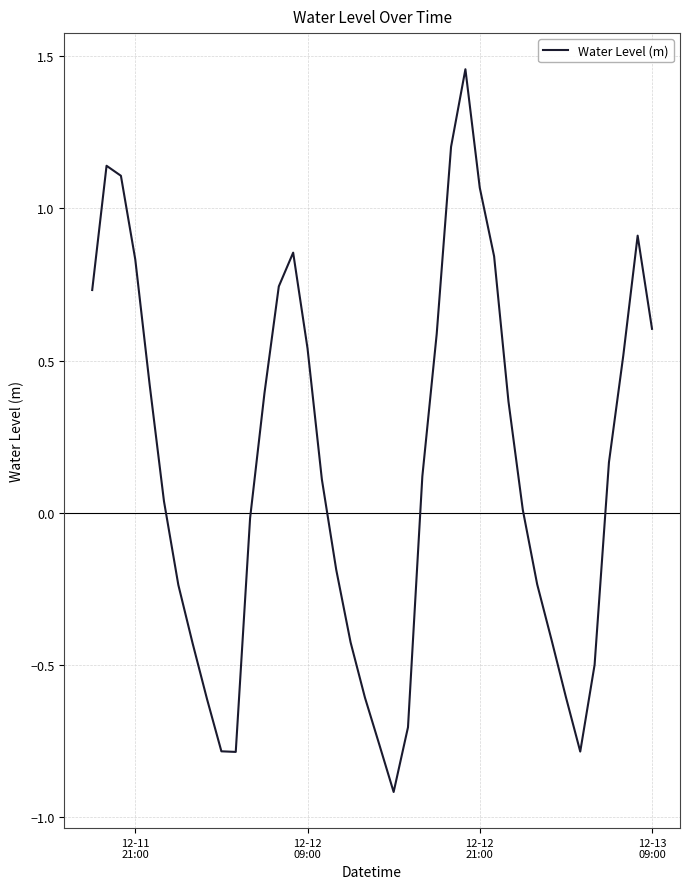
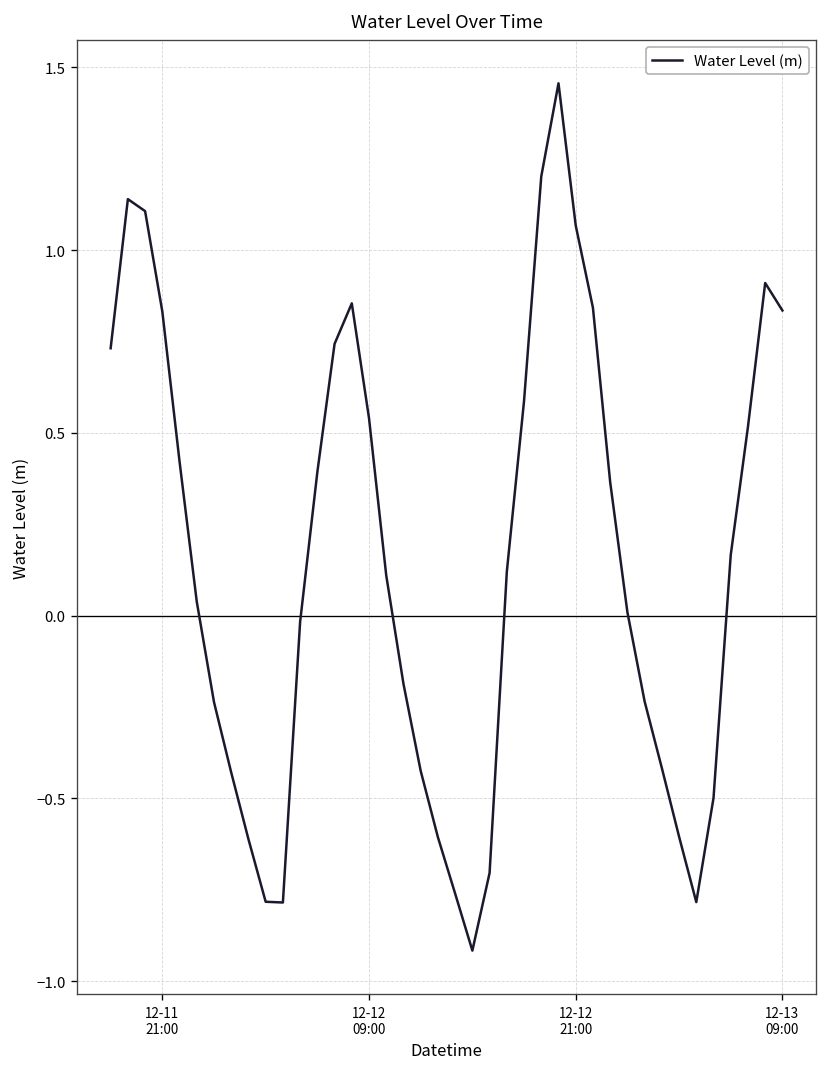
12-13 09:00: 0.60 -> 0.84
